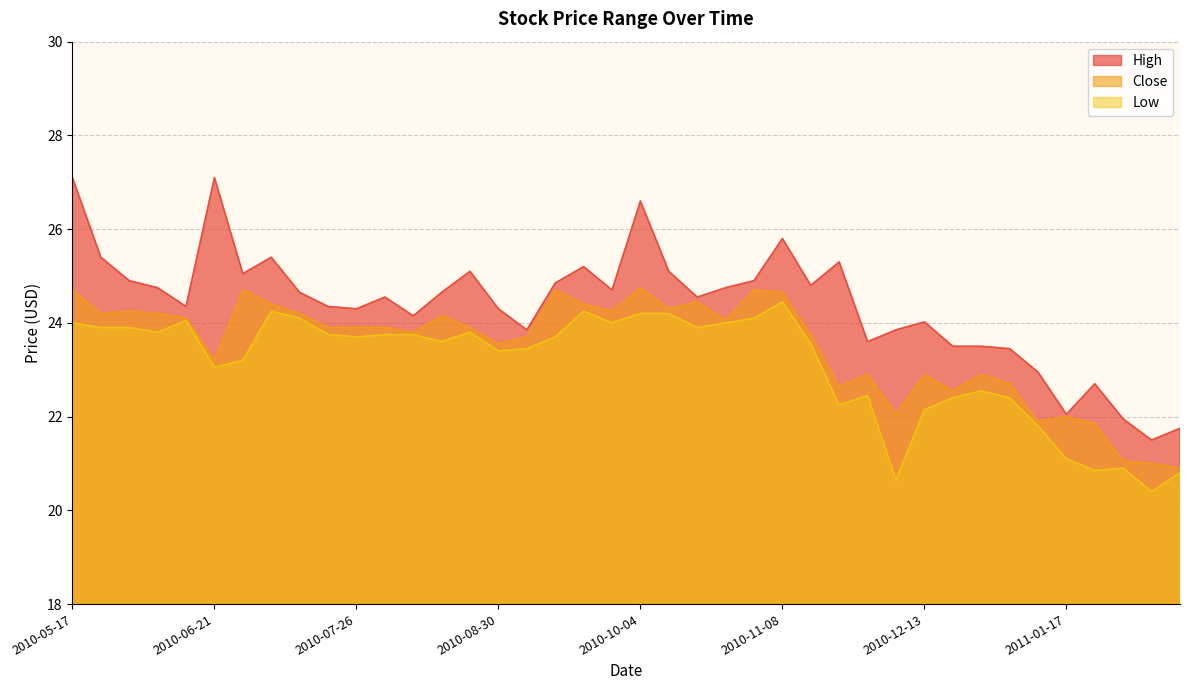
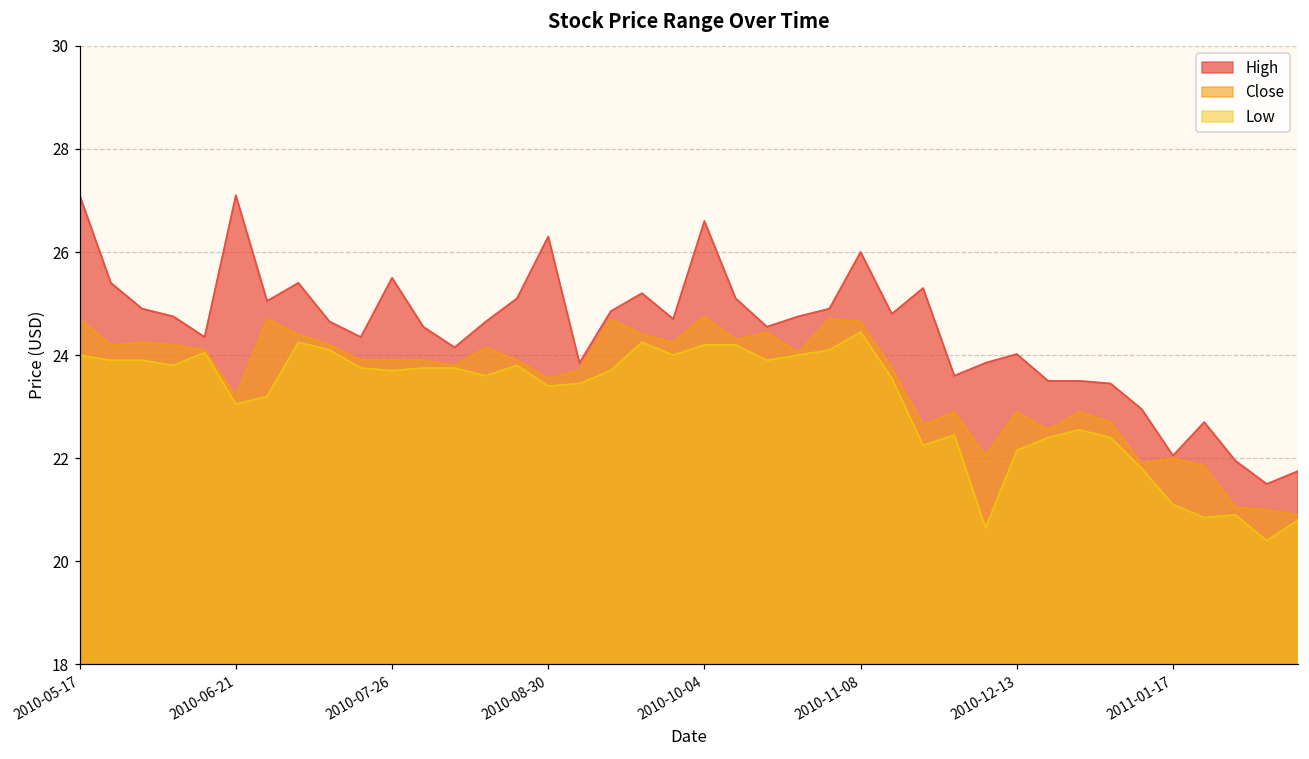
High, 2010-07-26: 24.3 -> 25.5
High, 2010-08-30: 24.3 -> 26.3
High, 2010-11-08: 25.8 -> 26.0
